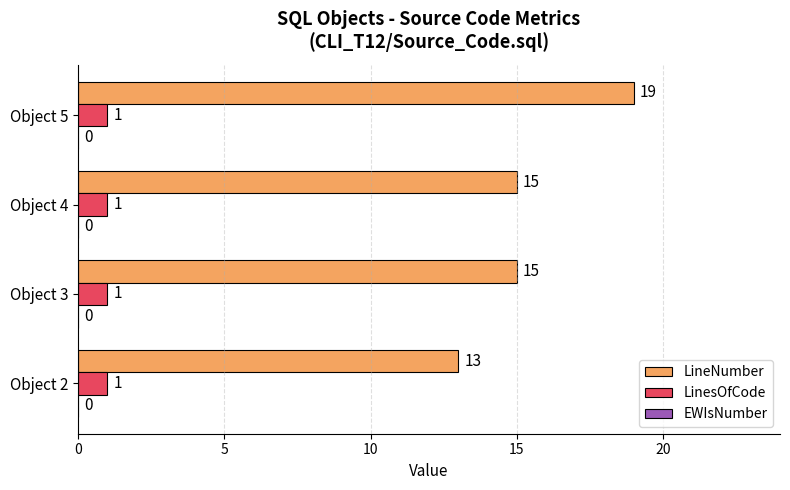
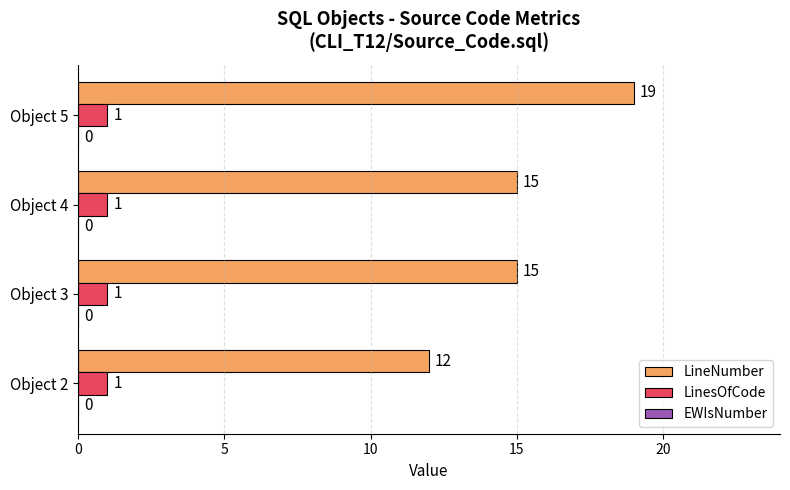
LineNumber, Object 2: 13 -> 12
